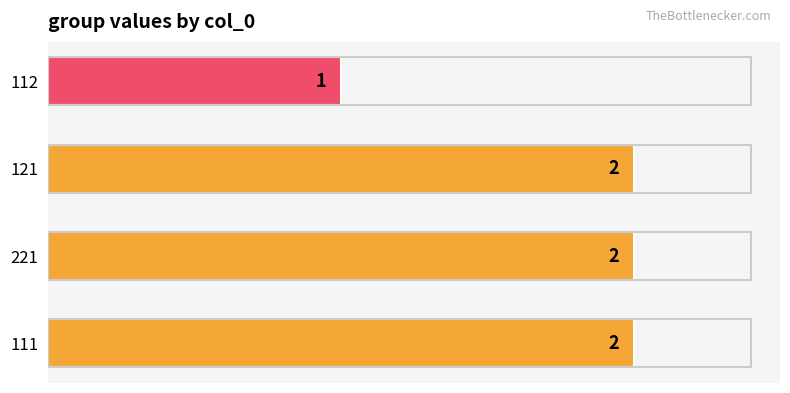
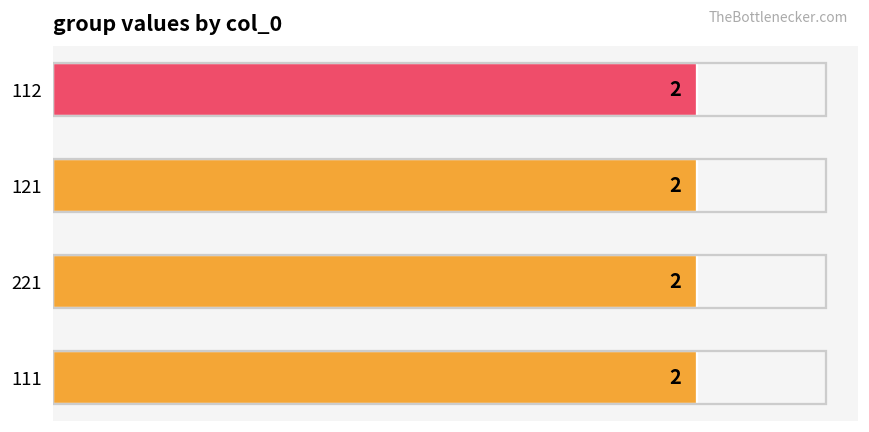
112: 1 -> 2
